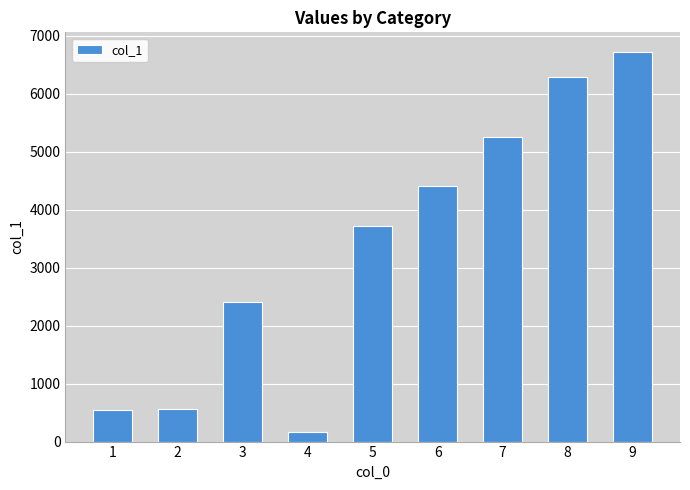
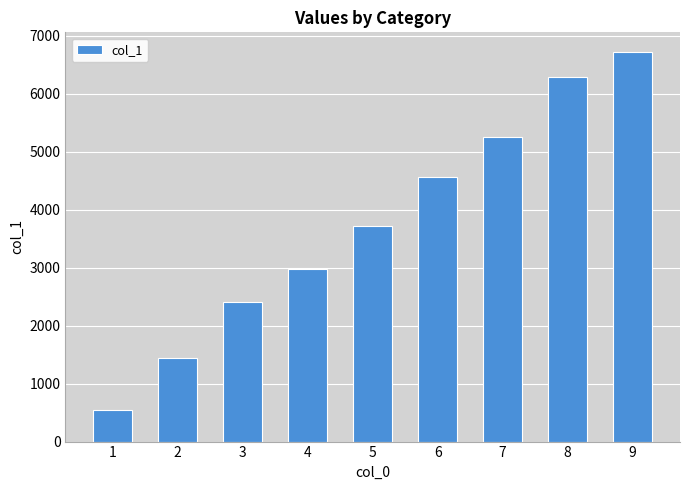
2: 600 -> 1400
4: 200 -> 3000
6: 4400 -> 4600
